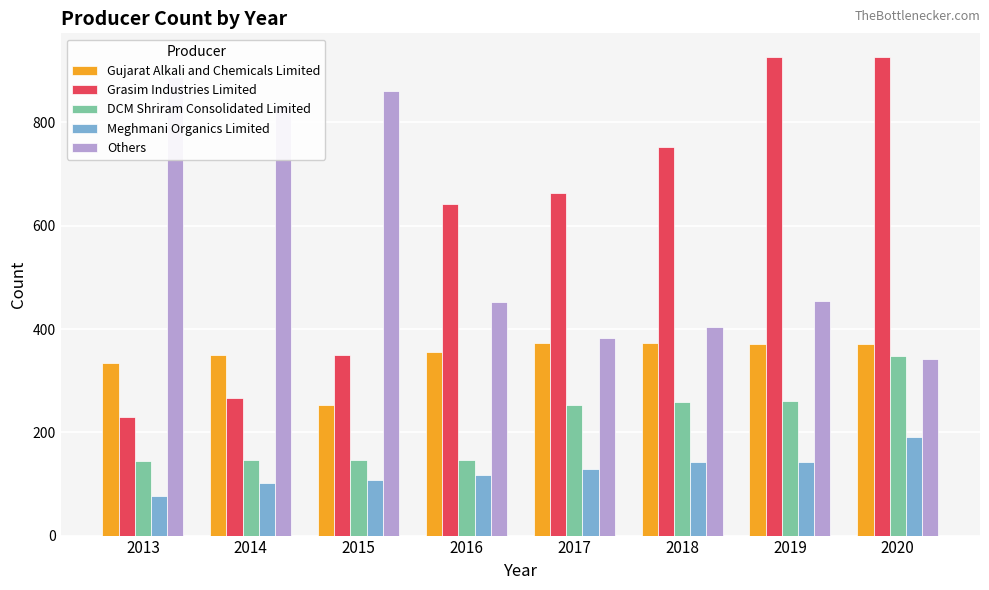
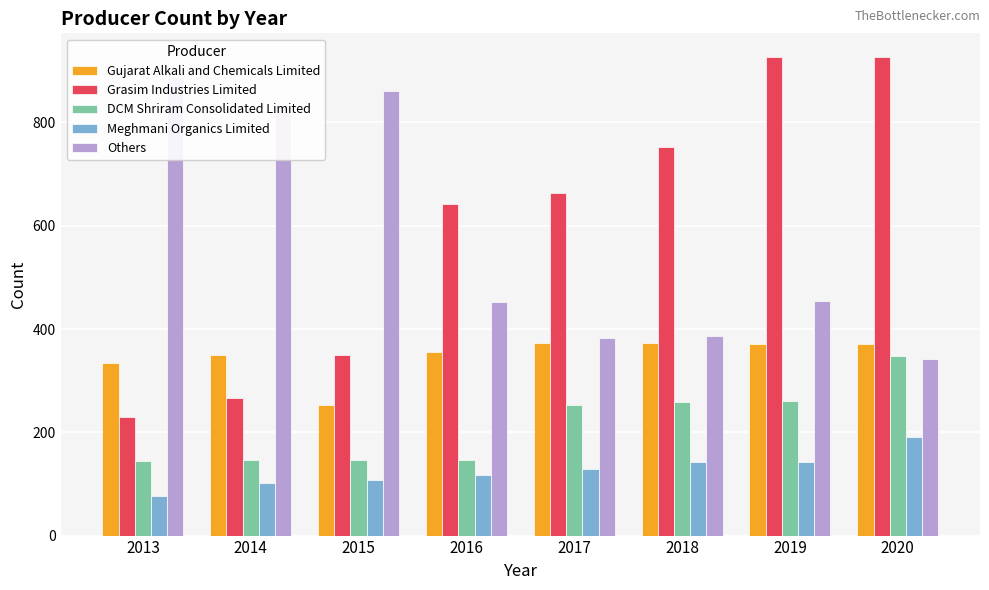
Others, 2018: 400 -> 390
